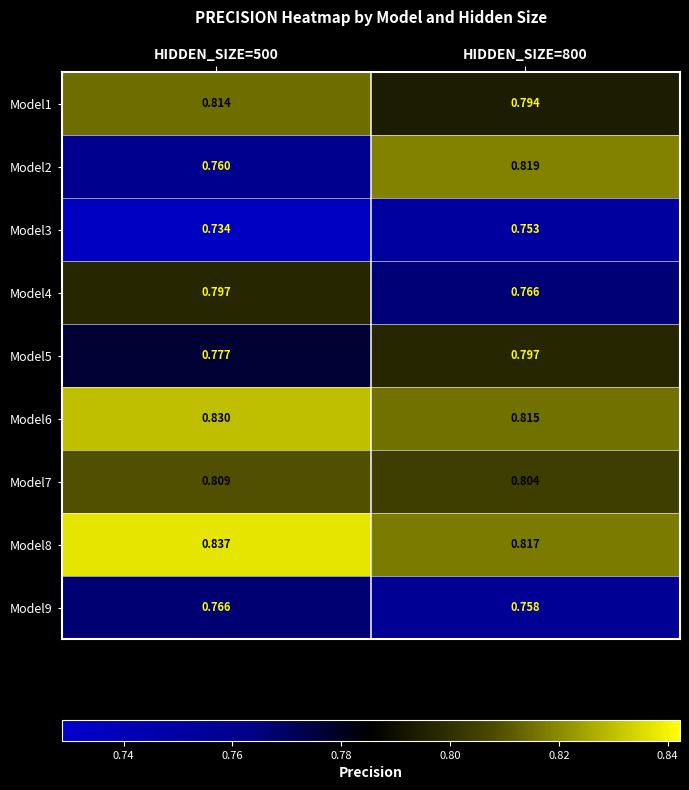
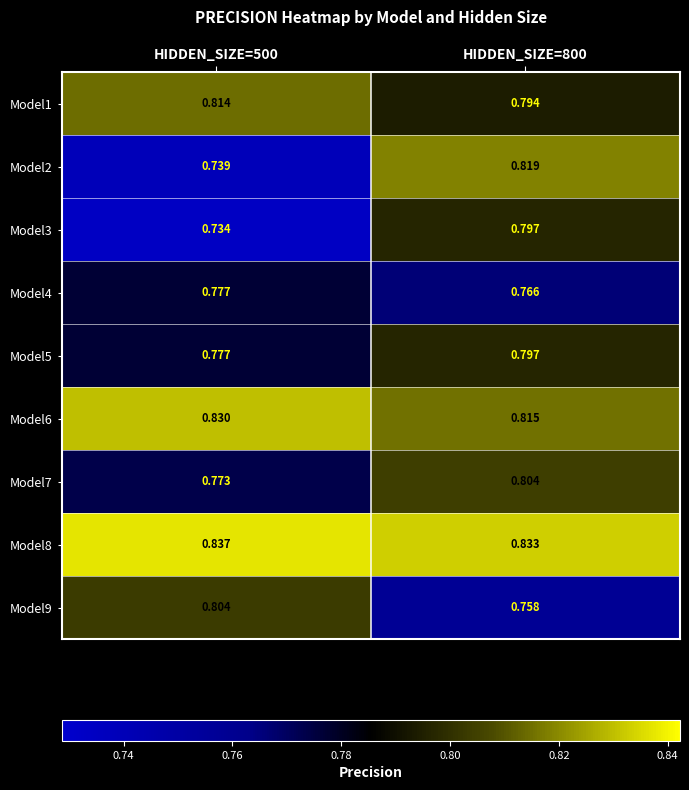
Model2, HIDDEN_SIZE=500: 0.760 -> 0.739
Model3, HIDDEN_SIZE=800: 0.753 -> 0.797
Model4, HIDDEN_SIZE=500: 0.797 -> 0.777
Model7, HIDDEN_SIZE=500: 0.809 -> 0.773
Model8, HIDDEN_SIZE=800: 0.817 -> 0.833
Model9, HIDDEN_SIZE=500: 0.766 -> 0.804
